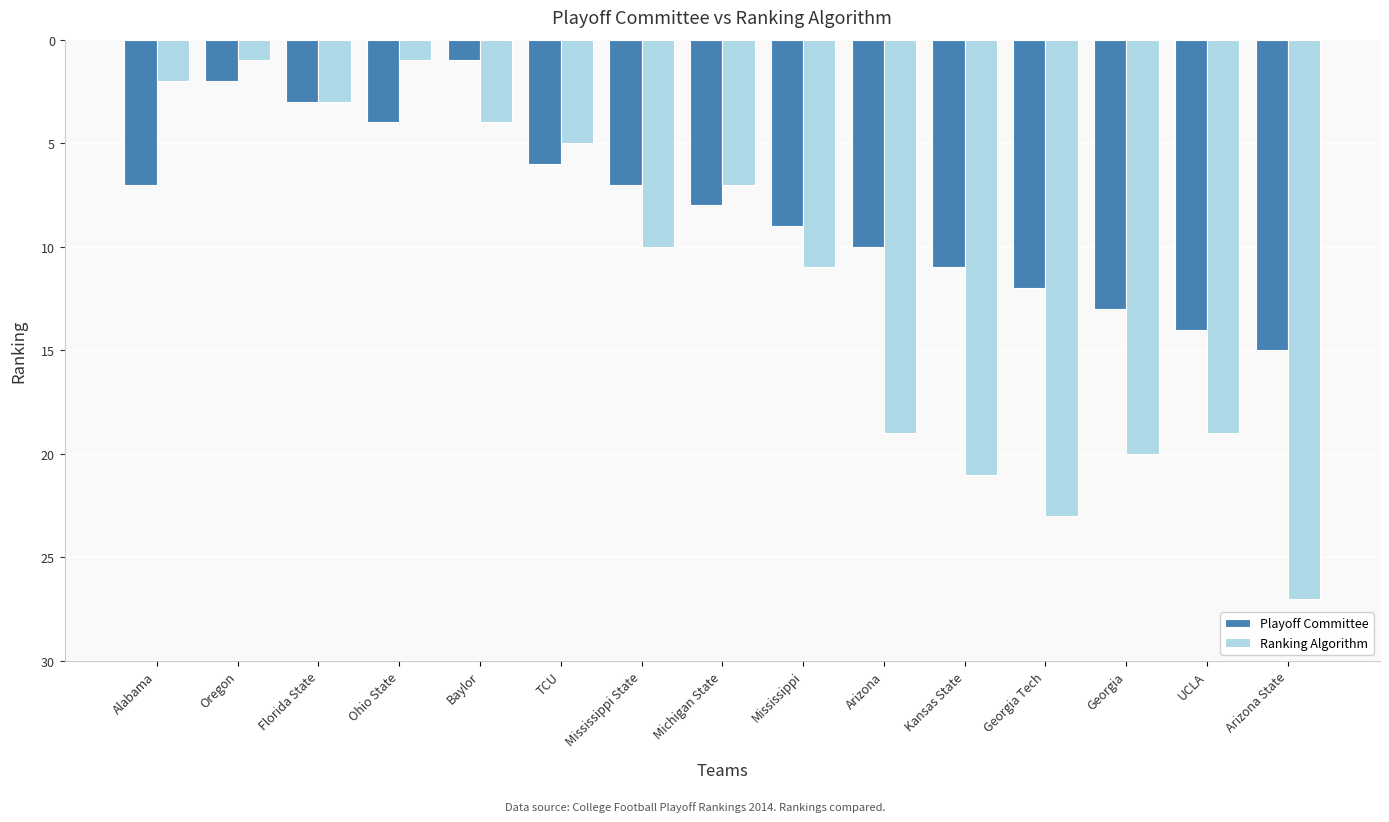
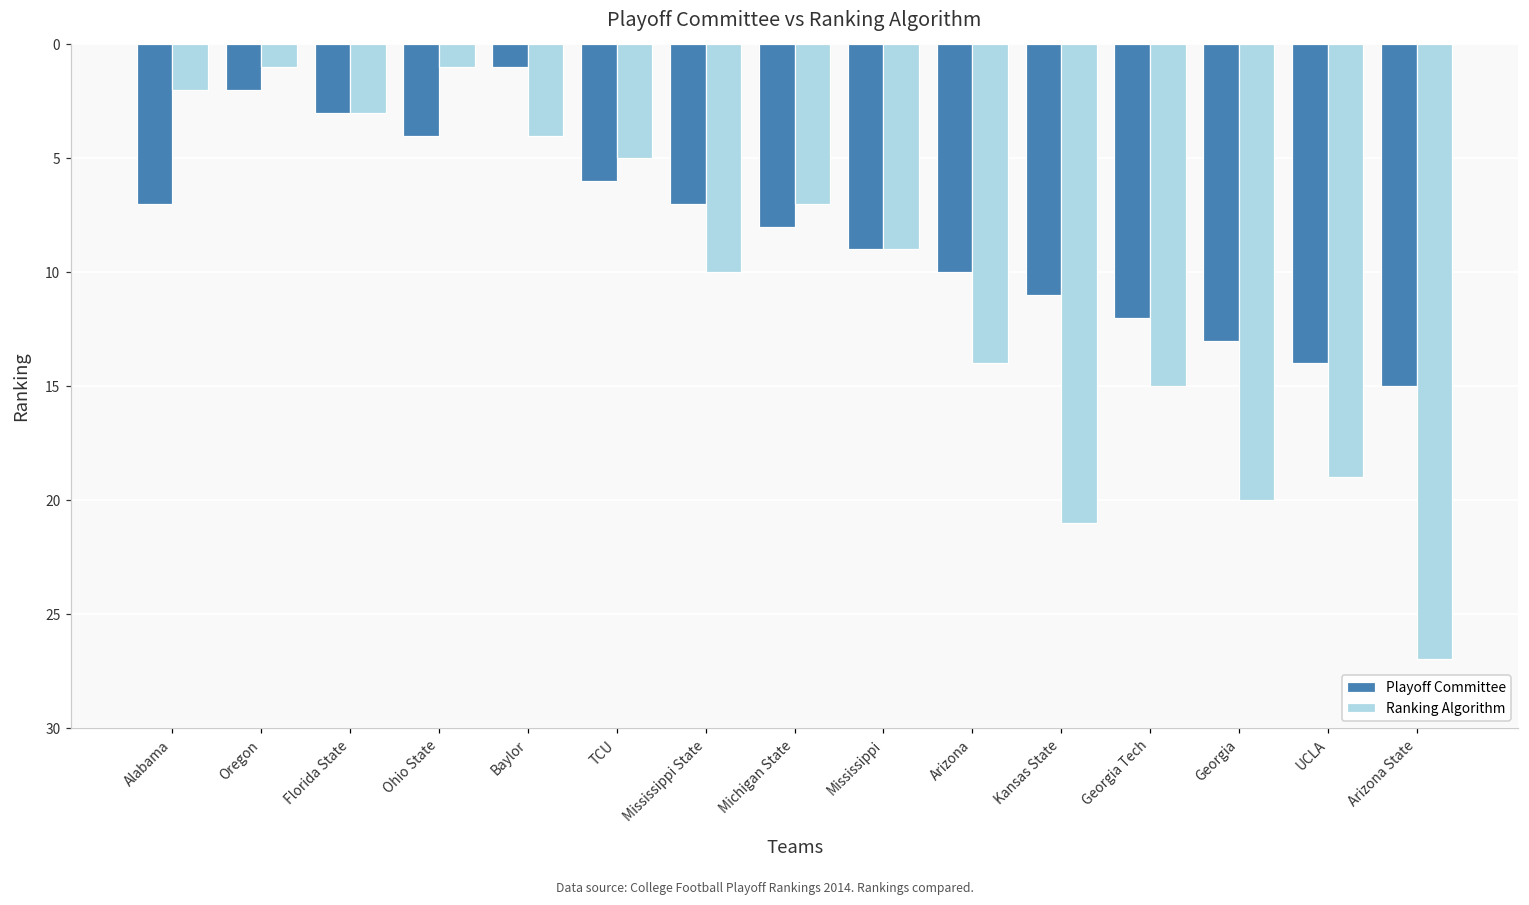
Ranking Algorithm, Mississippi: 11 -> 9
Ranking Algorithm, Arizona: 19 -> 14
Ranking Algorithm, Georgia Tech: 23 -> 15
